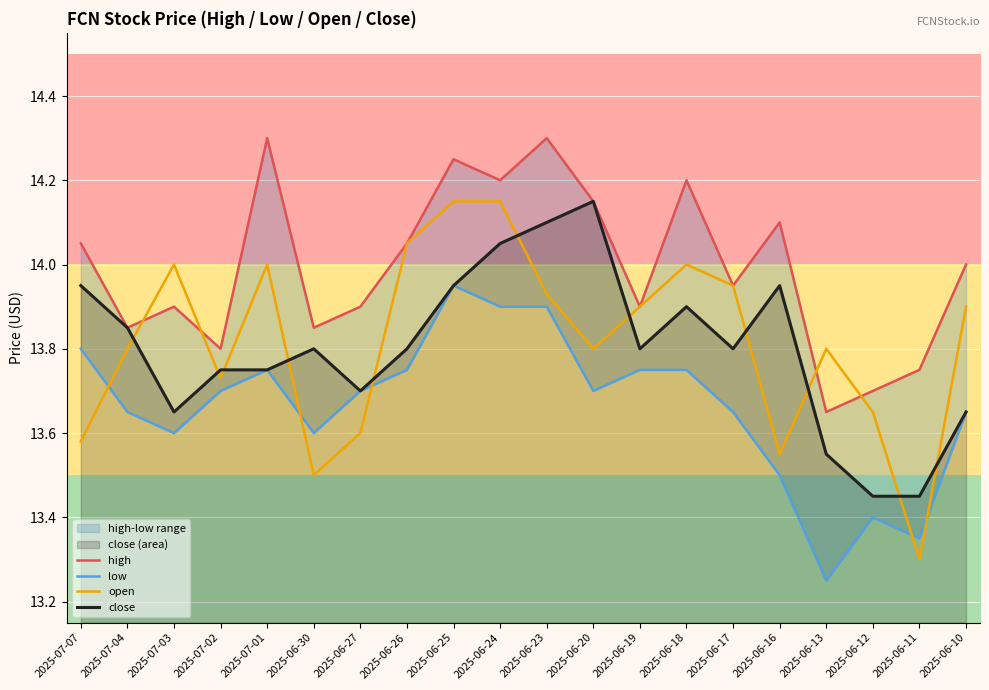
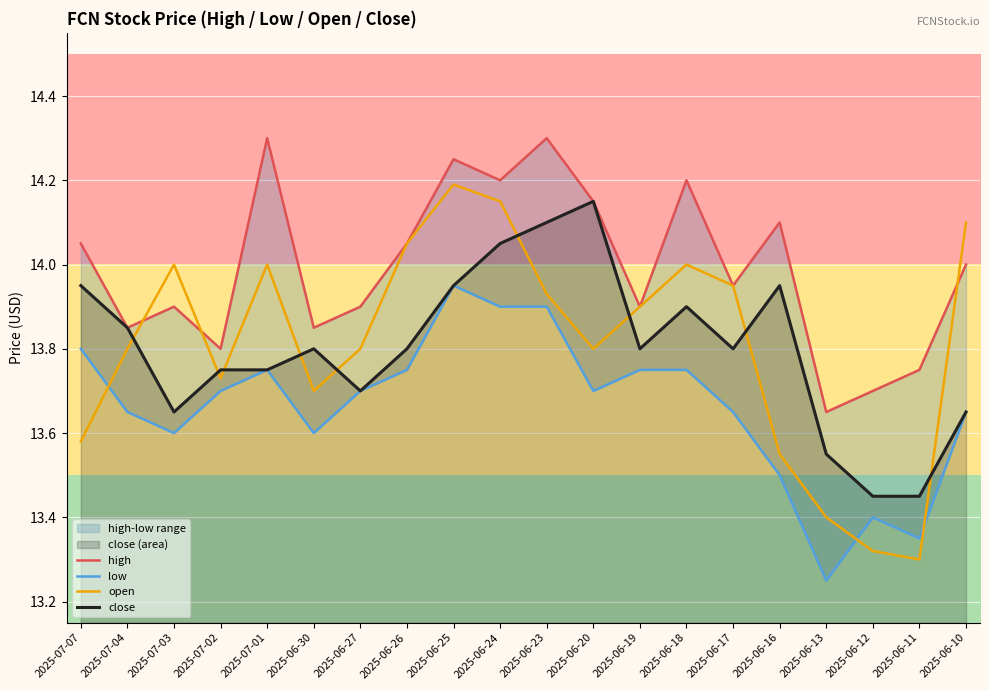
open, 2025-06-30: 13.5 -> 13.7
open, 2025-06-27: 13.6 -> 13.8
open, 2025-06-25: 14.15 -> 14.19
open, 2025-06-13: 13.8 -> 13.4
open, 2025-06-12: 13.65 -> 13.32
open, 2025-06-10: 13.9 -> 14.1
